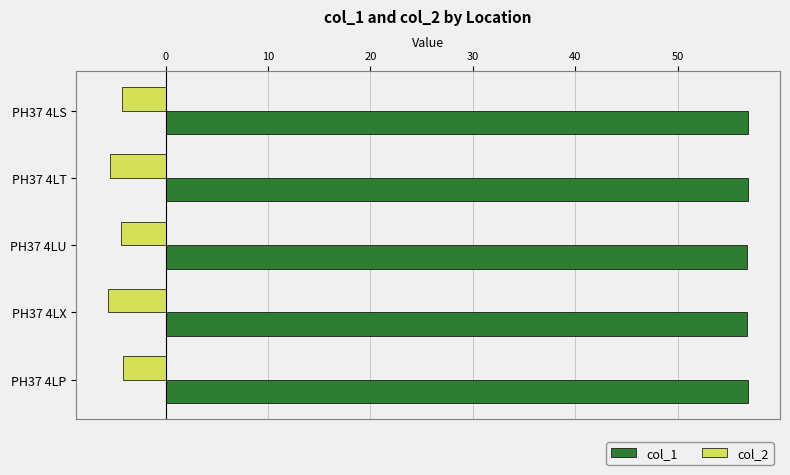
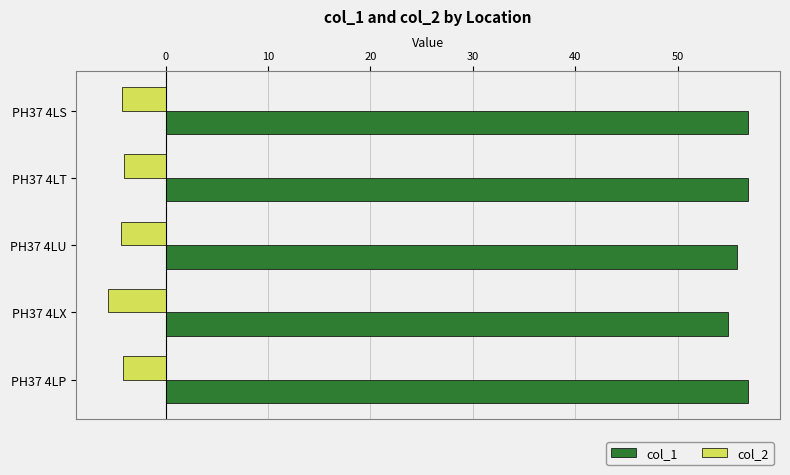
col_2, PH37 4LT: -5.4 -> -4.1
col_1, PH37 4LU: 56.8 -> 55.8
col_1, PH37 4LX: 56.8 -> 55.0
